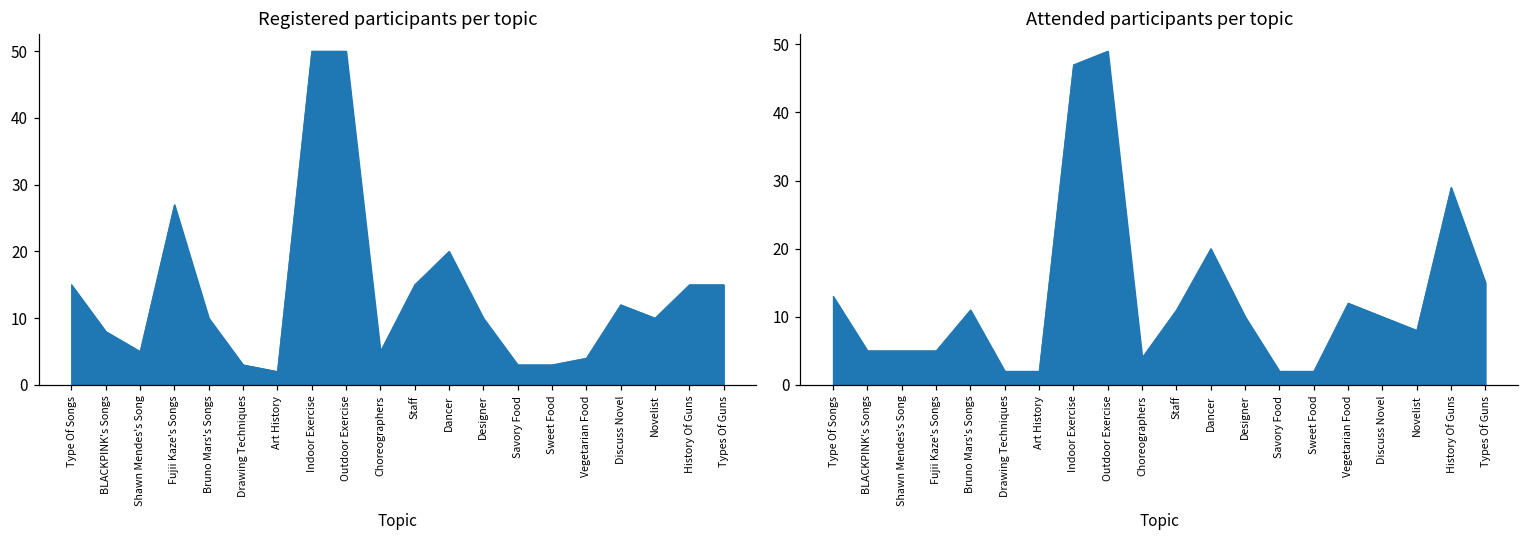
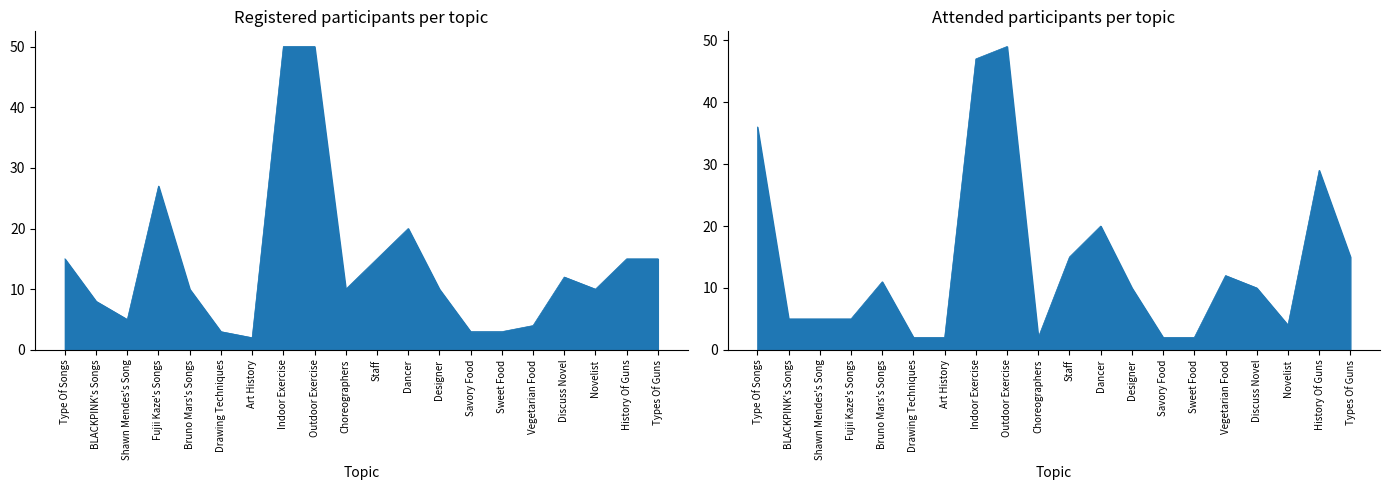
Registered participants per topic, Choreographers: 5 -> 10
Attended participants per topic, Type Of Songs: 13 -> 36
Attended participants per topic, Choreographers: 4 -> 2
Attended participants per topic, Staff: 11 -> 15
Attended participants per topic, Novelist: 8 -> 4
